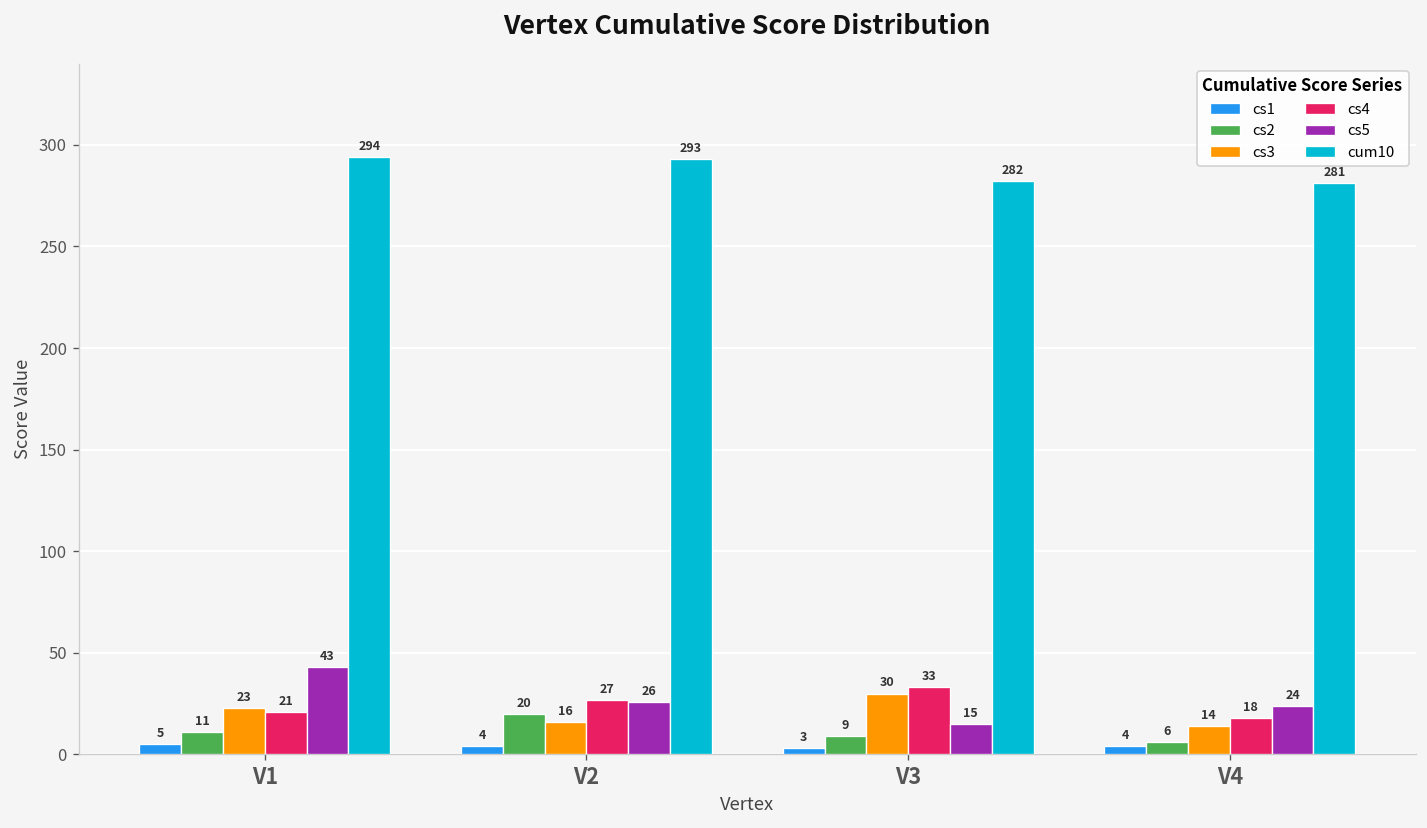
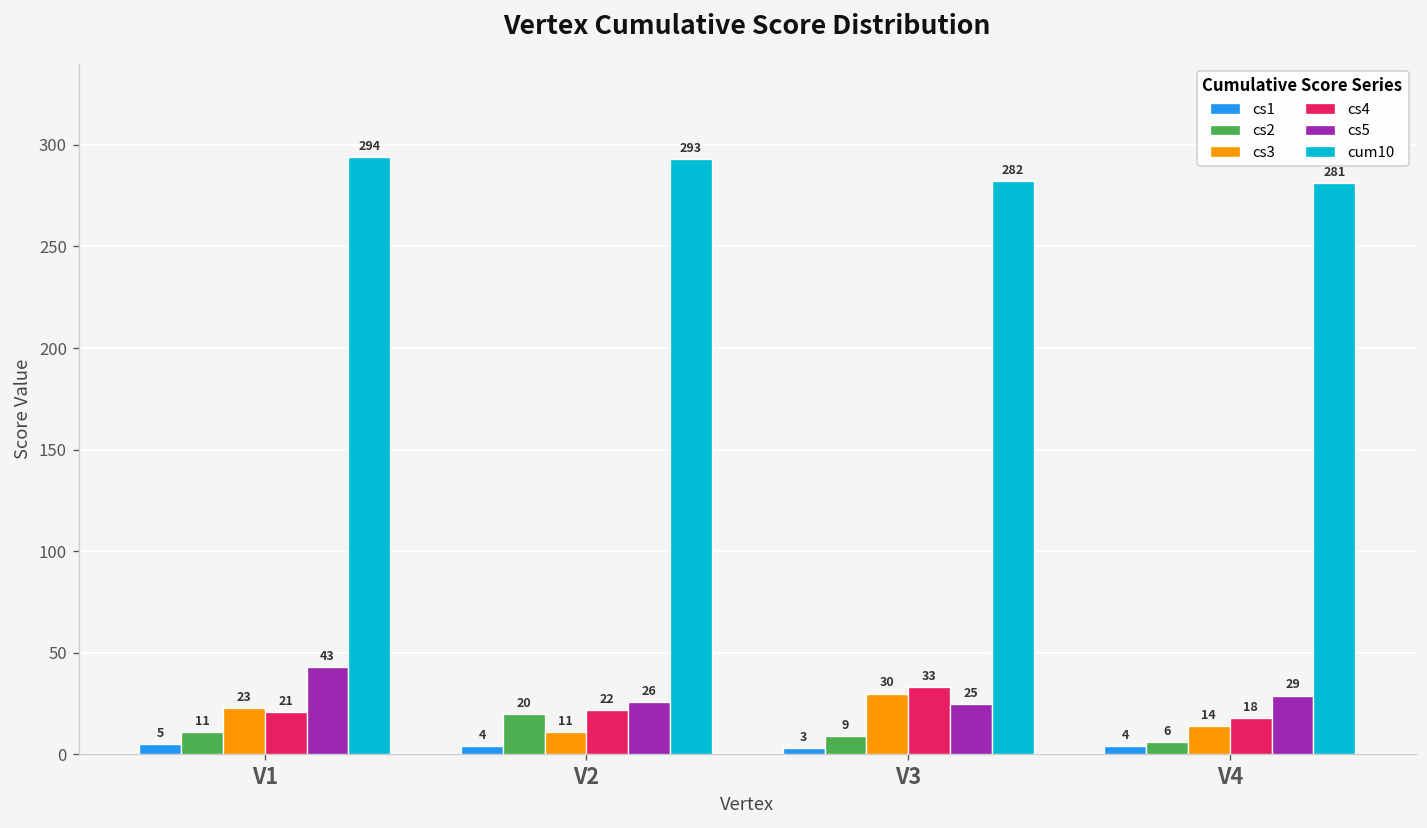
cs3, V2: 16 -> 11
cs4, V2: 27 -> 22
cs5, V3: 15 -> 25
cs5, V4: 24 -> 29
